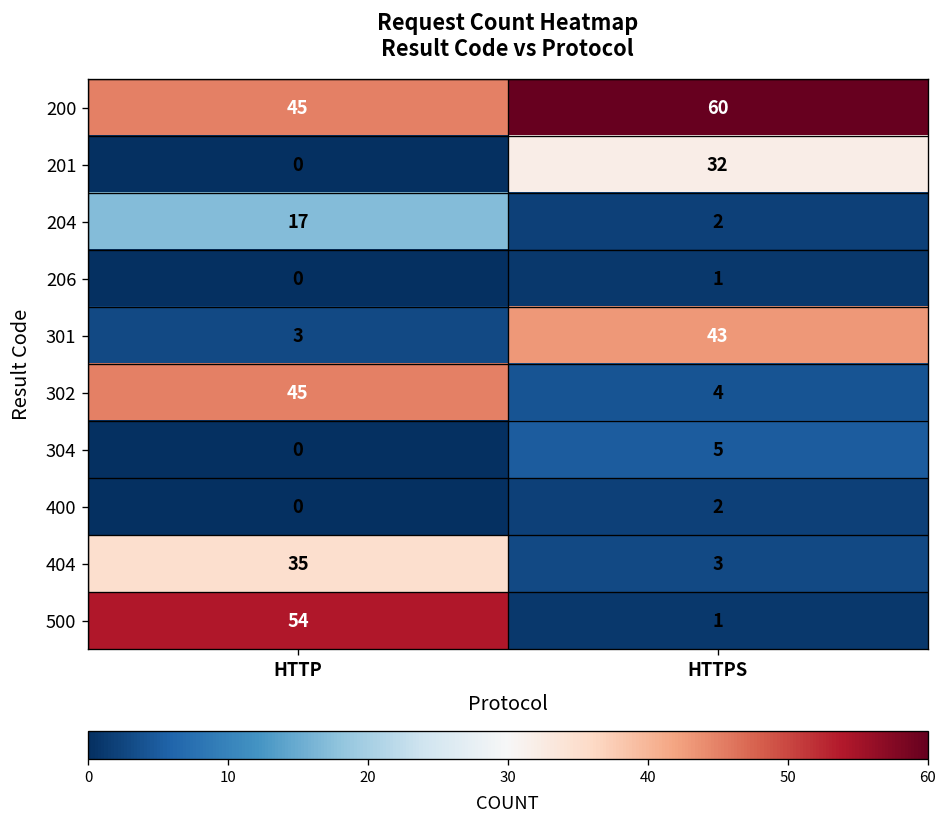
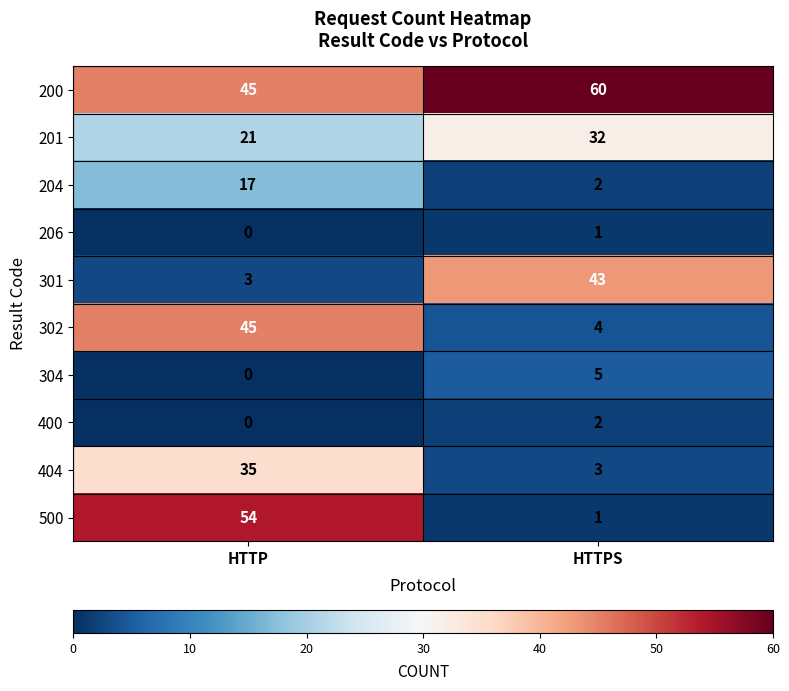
201, HTTP: 0 -> 21
